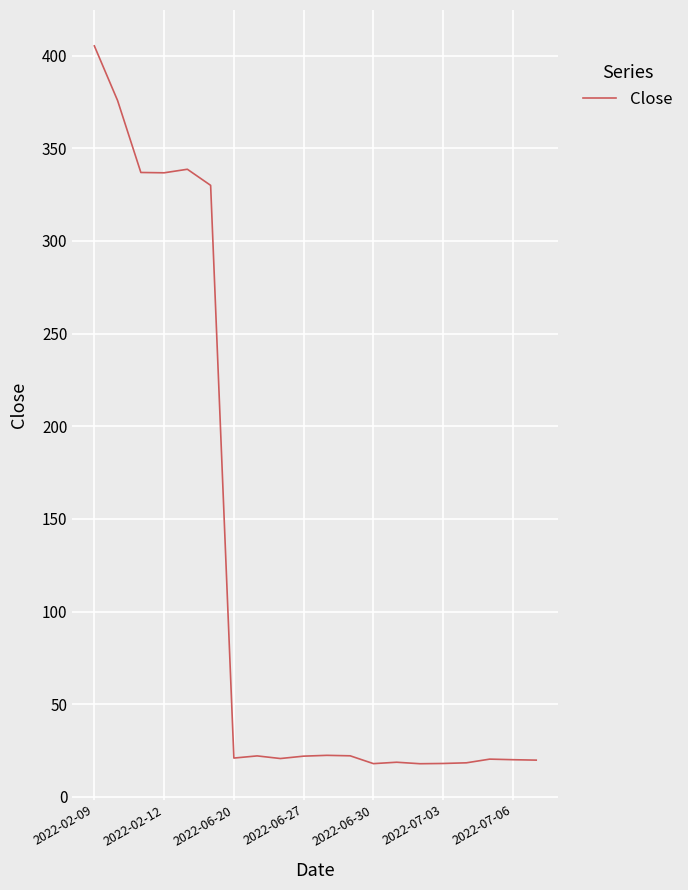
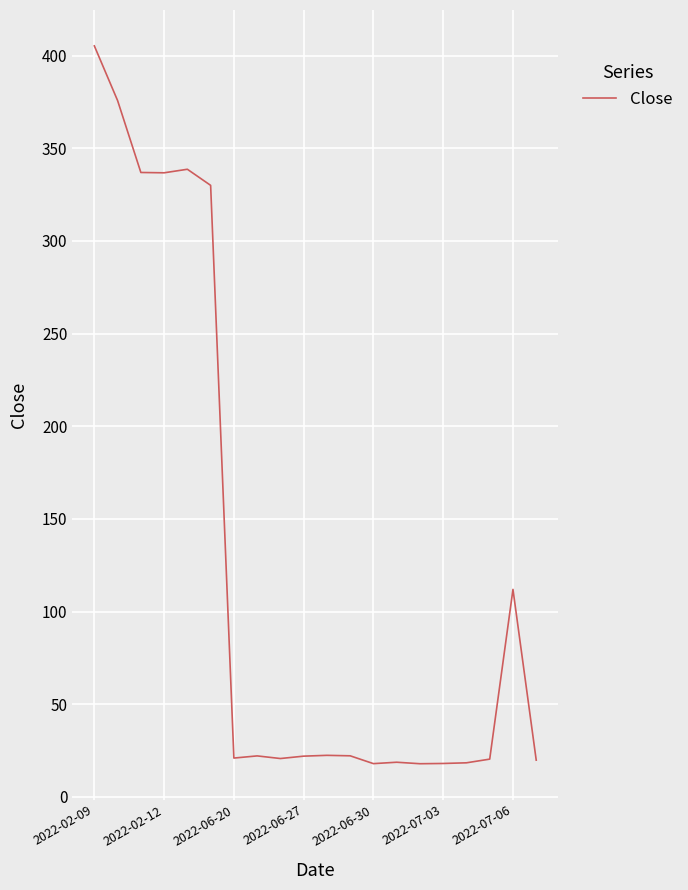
2022-07-06: 20 -> 112
